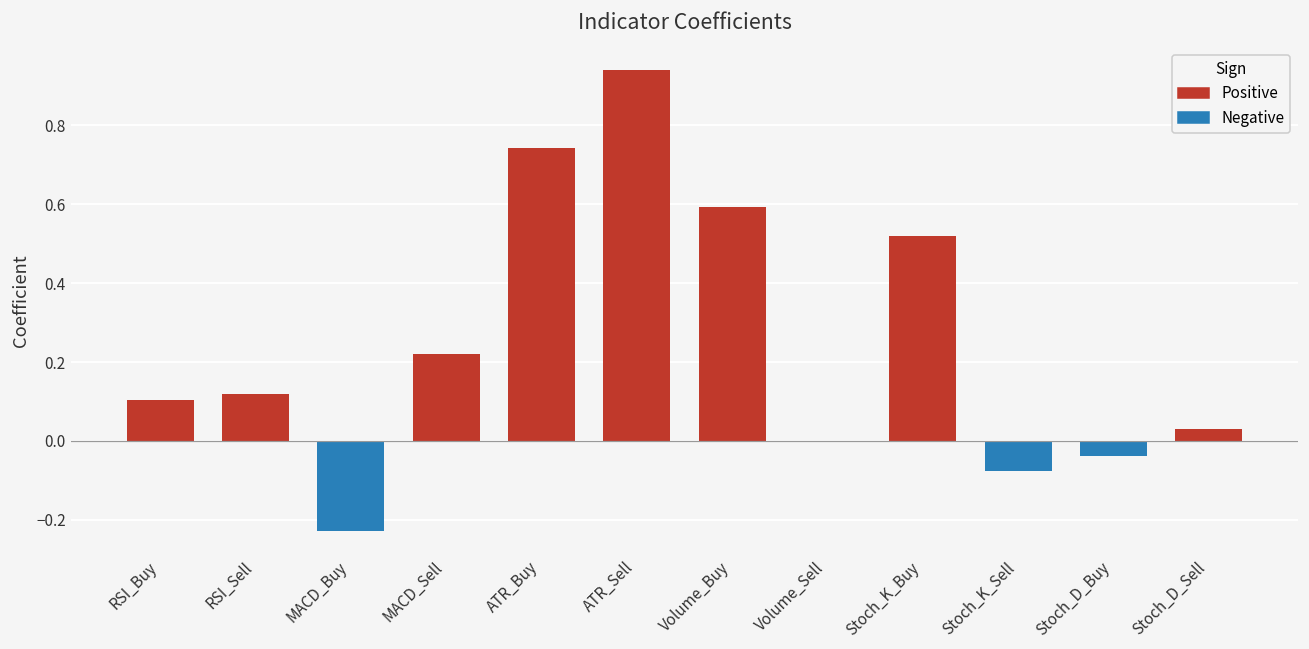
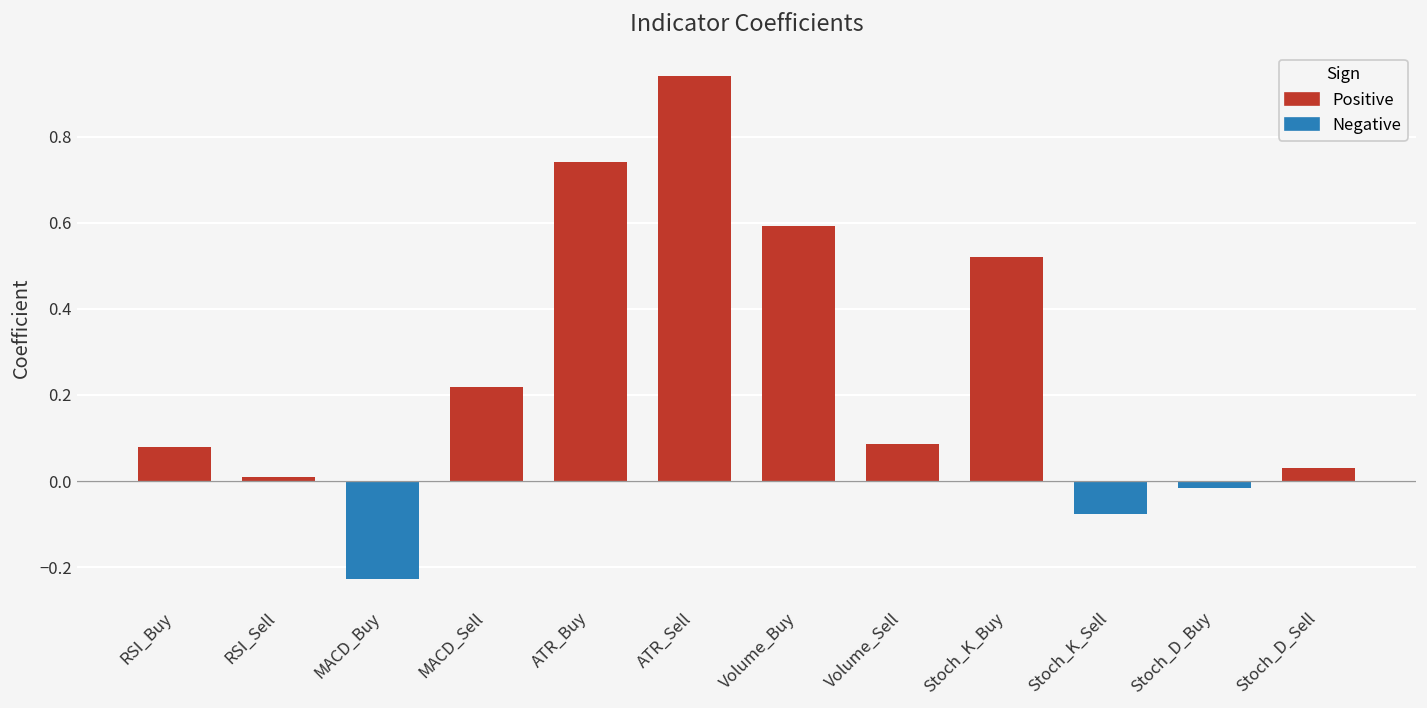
RSI_Buy: 0.10 -> 0.08
RSI_Sell: 0.12 -> 0.01
Volume_Sell: 0.00 -> 0.09
Stoch_D_Buy: -0.04 -> -0.02
